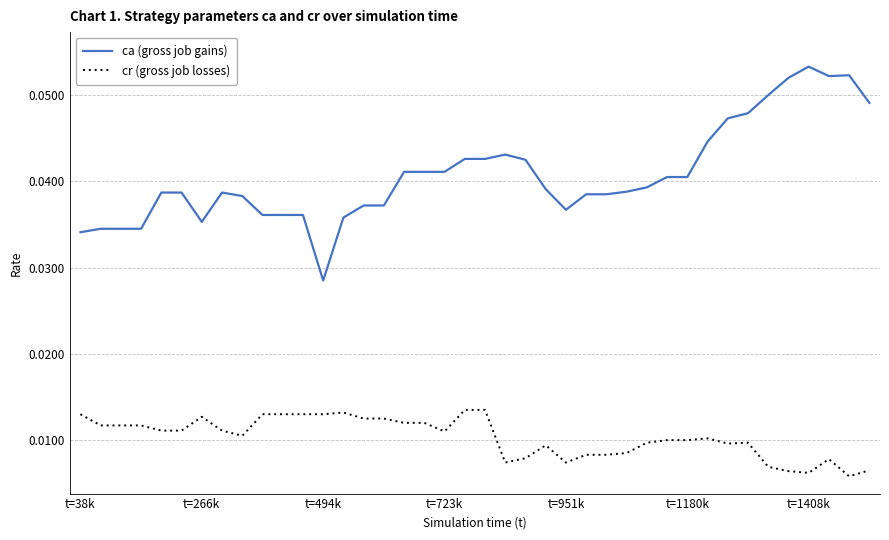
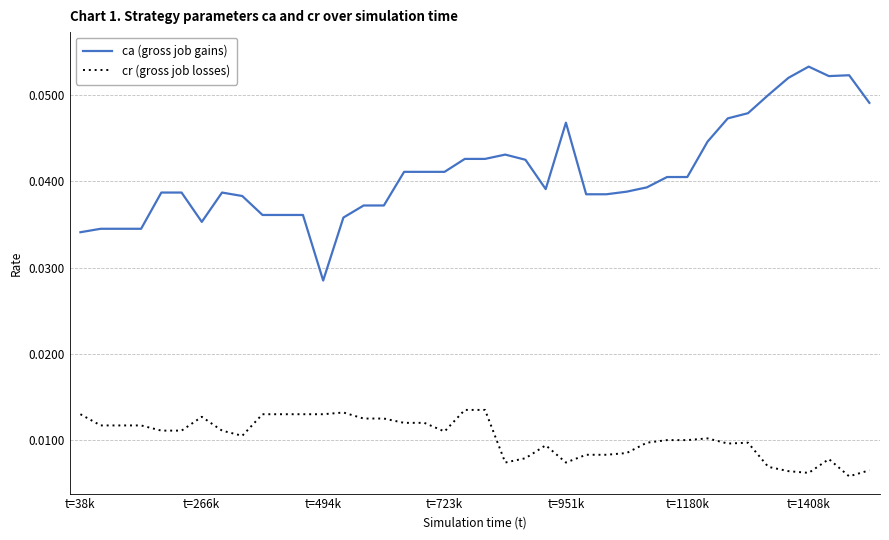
ca (gross job gains), t=951k: 0.037 -> 0.047
